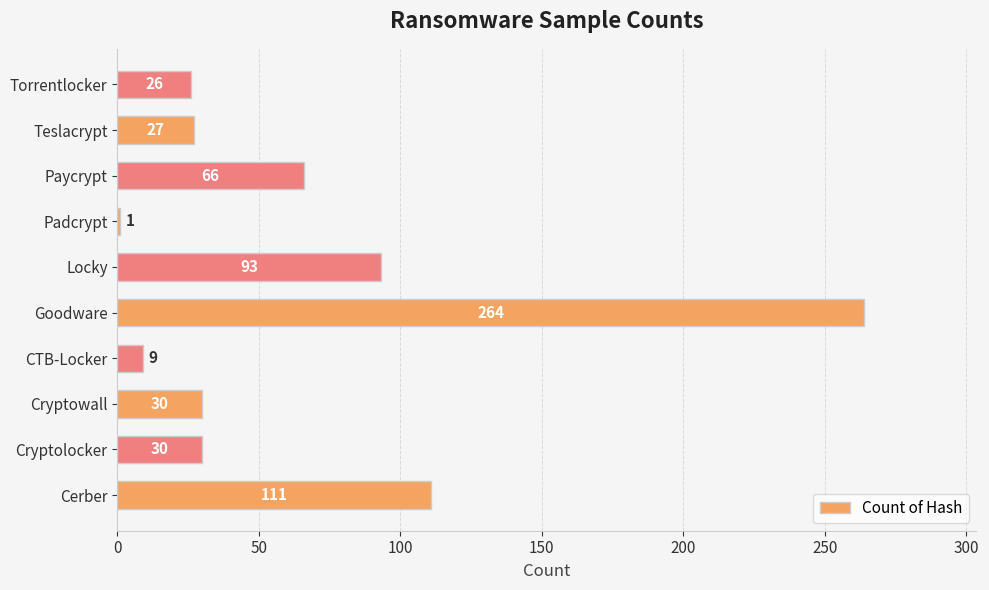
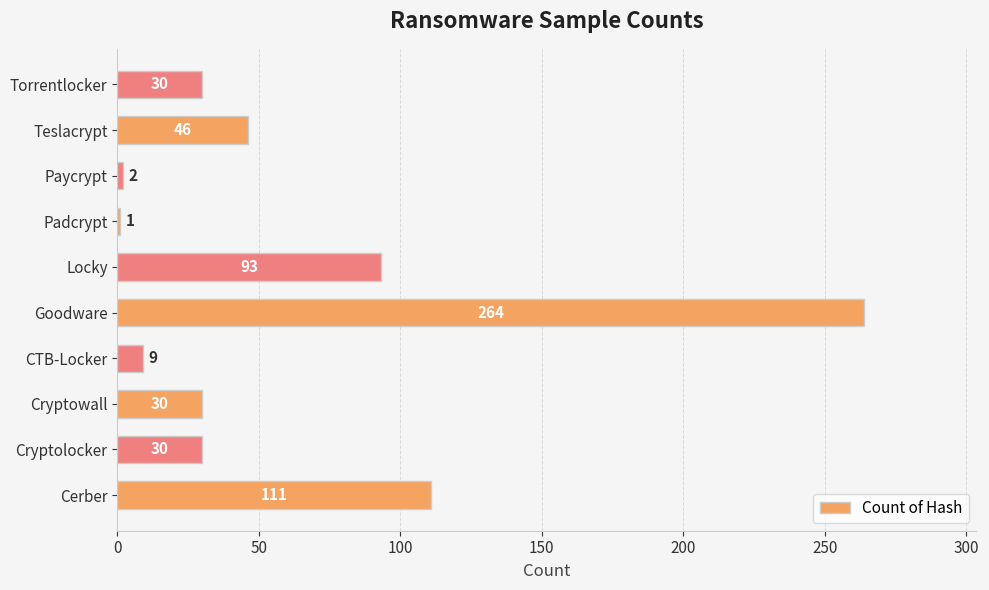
Torrentlocker: 26 -> 30
Teslacrypt: 27 -> 46
Paycrypt: 66 -> 2
